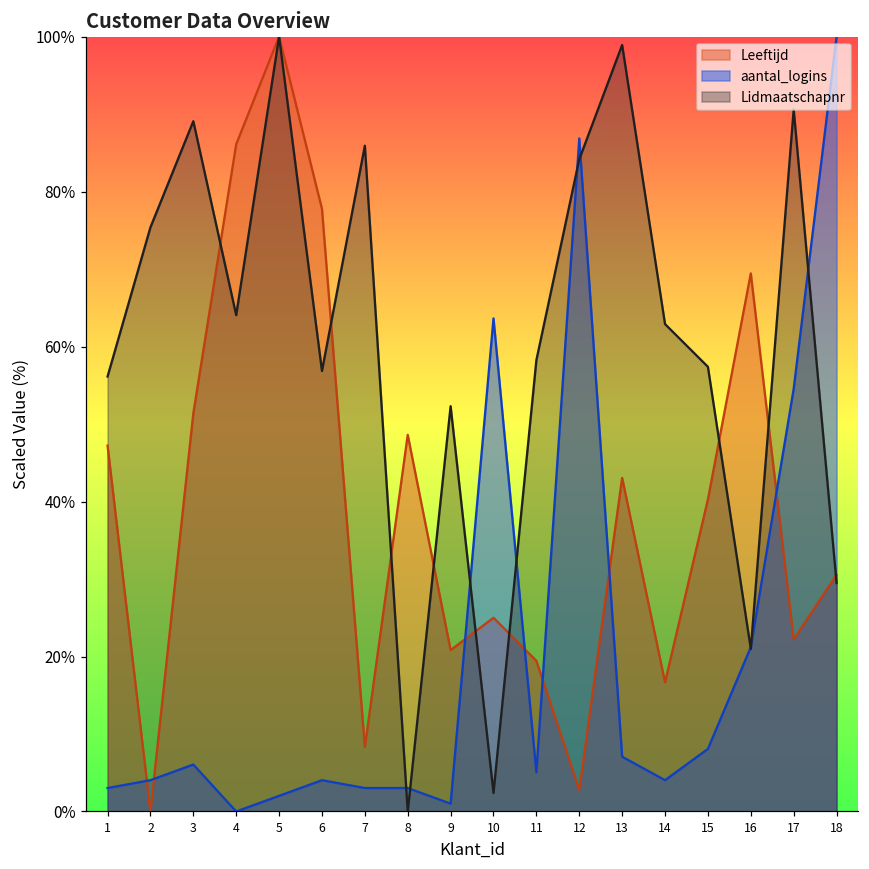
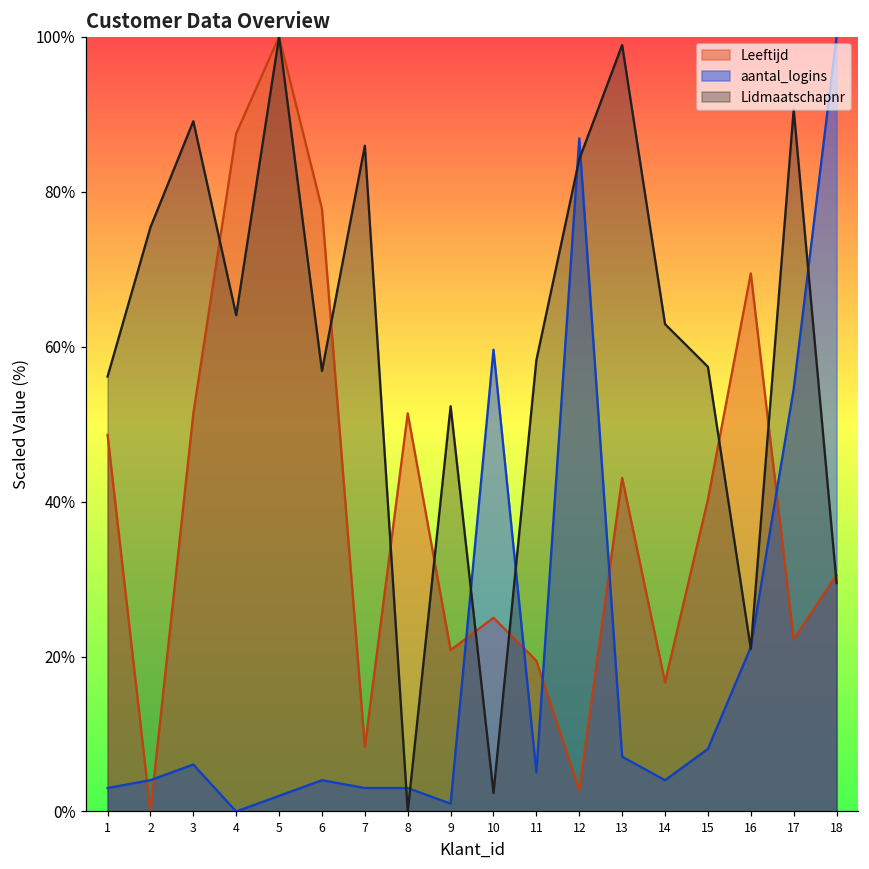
Leeftijd, 1: 47% -> 49%
Leeftijd, 4: 86% -> 88%
Leeftijd, 8: 49% -> 51%
aantal_logins, 10: 64% -> 60%
